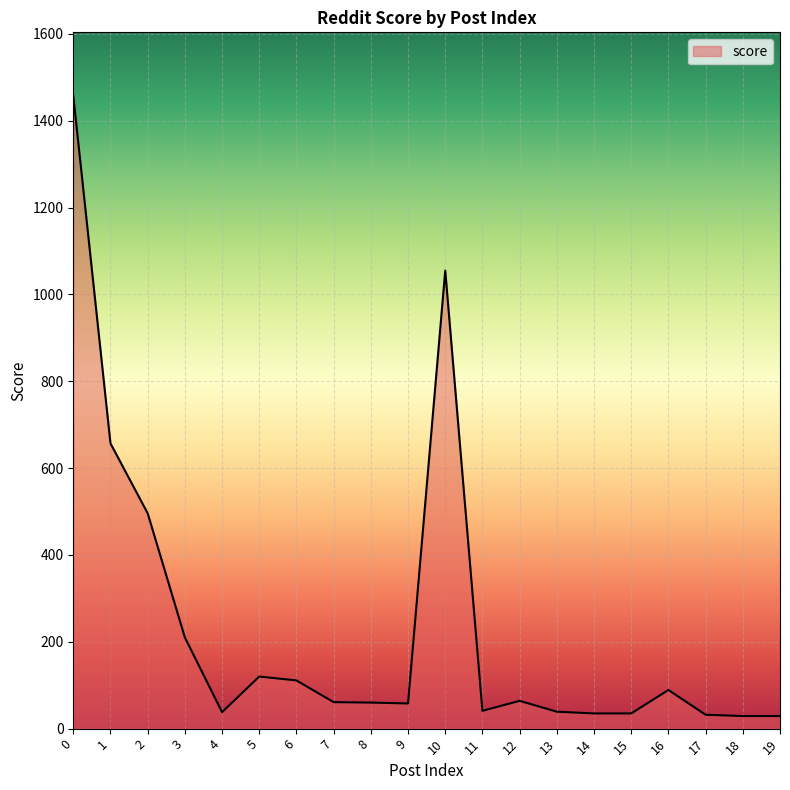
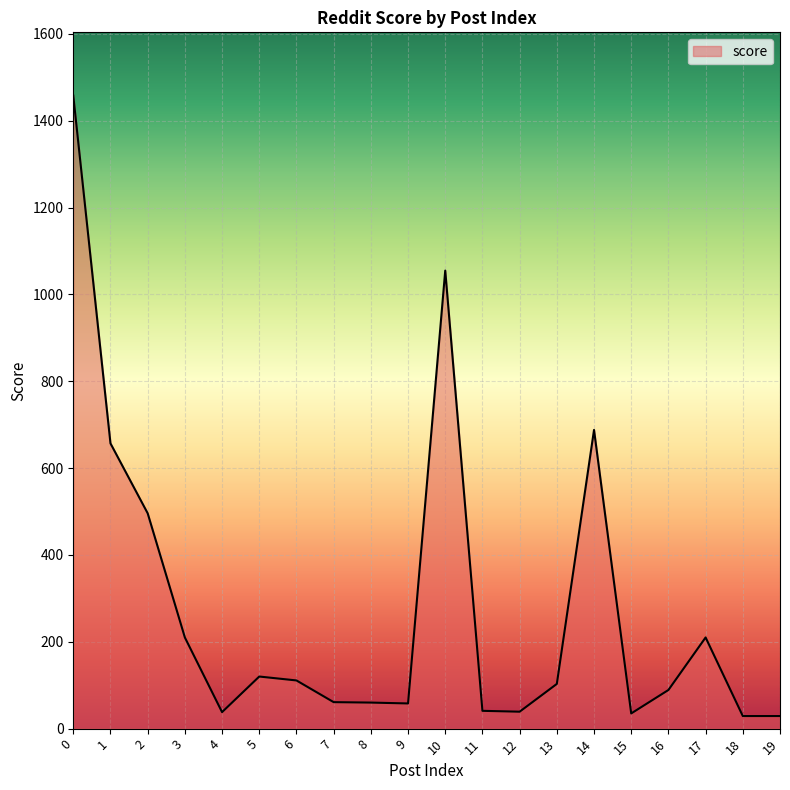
12: 60 -> 40
13: 40 -> 100
14: 40 -> 690
17: 30 -> 210
